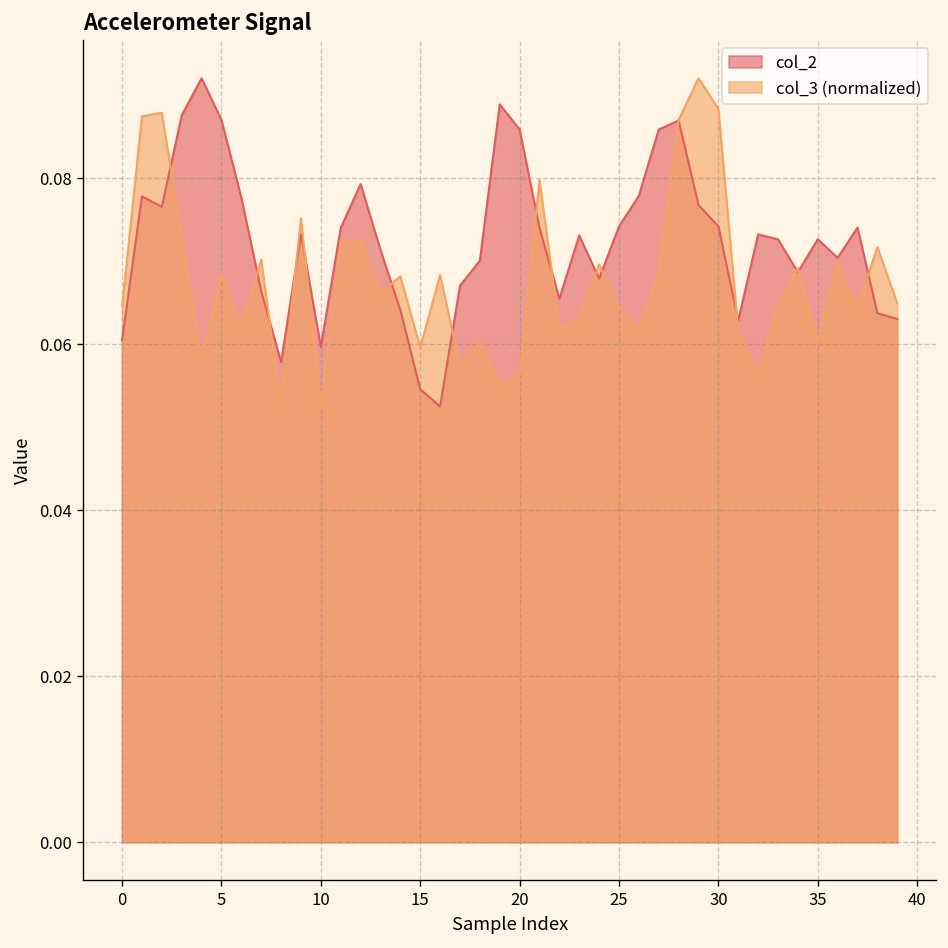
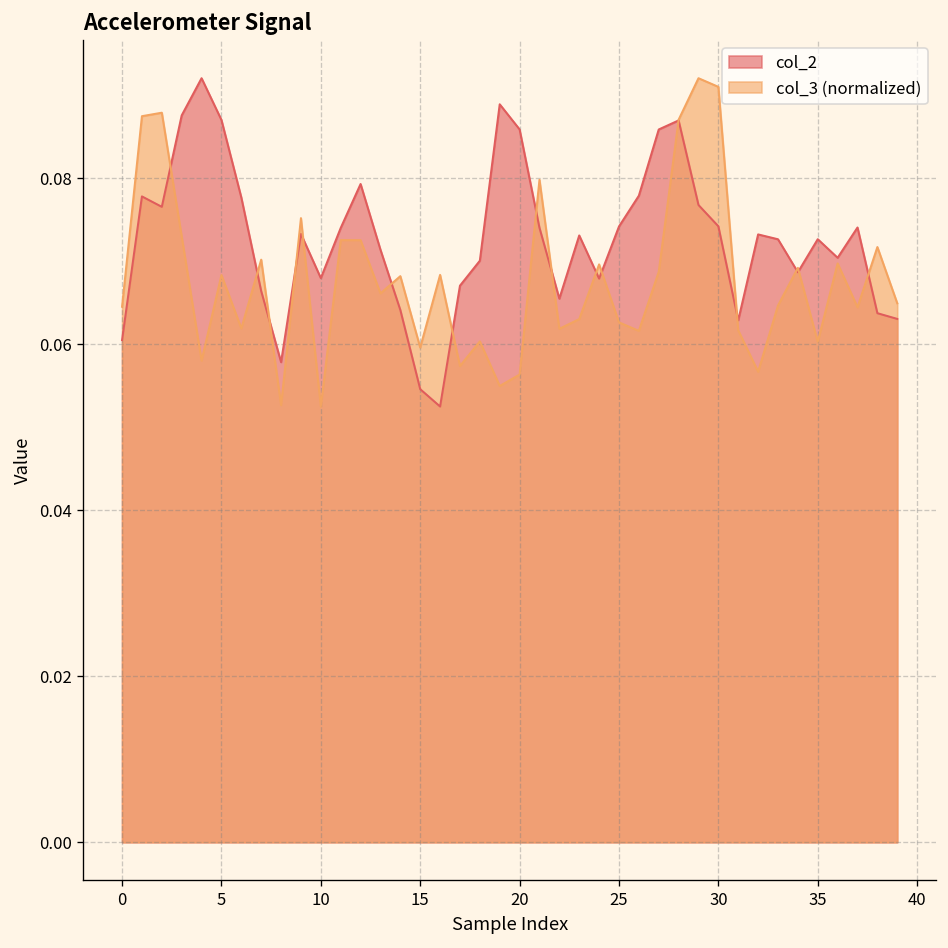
col_2, 10: 0.060 -> 0.068
col_3 (normalized), 25: 0.064 -> 0.063
col_3 (normalized), 30: 0.088 -> 0.091
